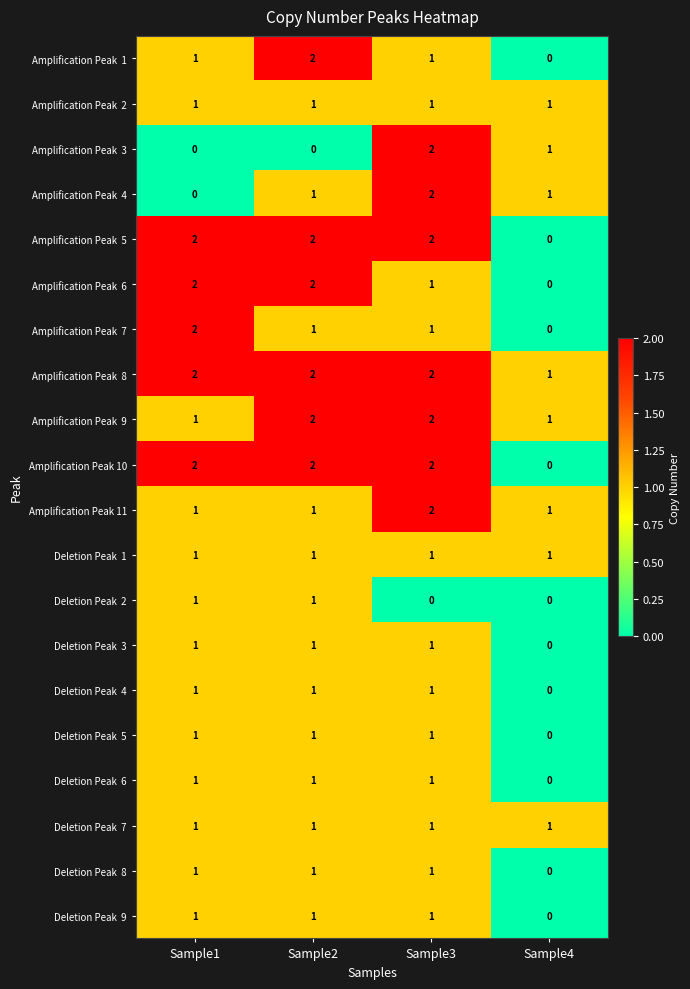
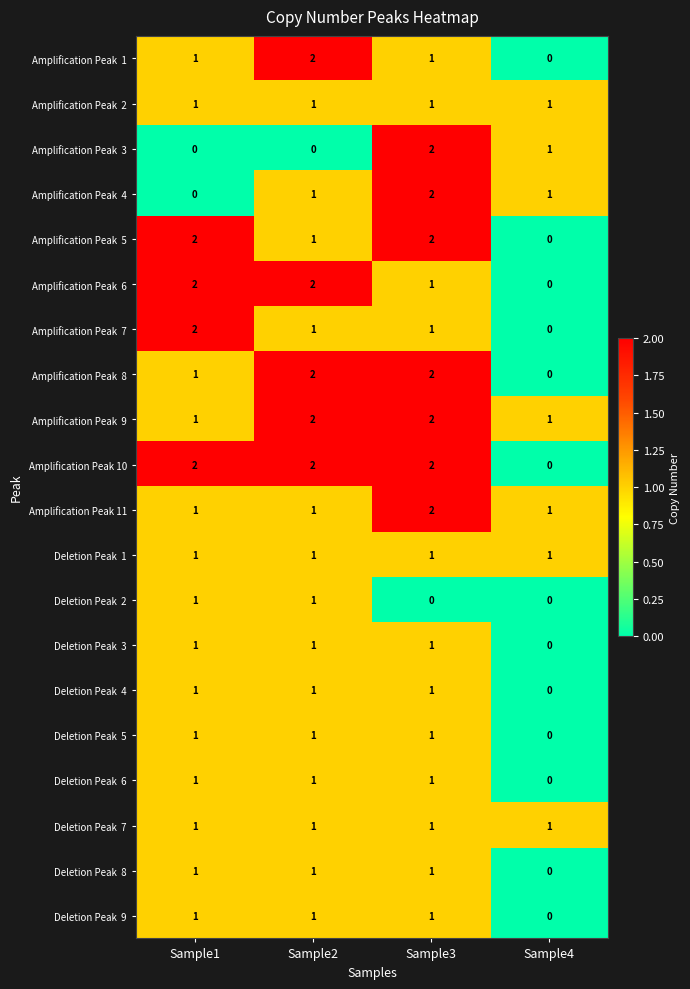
Amplification Peak 5, Sample2: 2 -> 1
Amplification Peak 8, Sample1: 2 -> 1
Amplification Peak 8, Sample4: 1 -> 0
